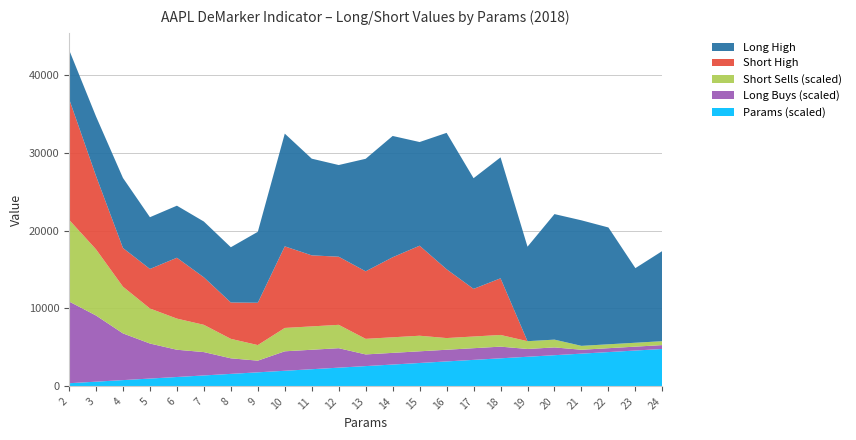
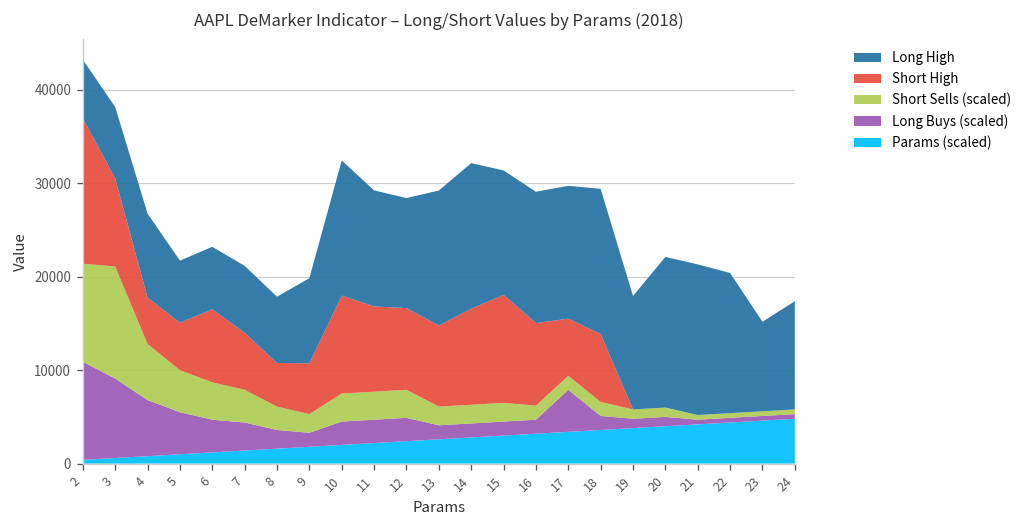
Short Sells (scaled), 3: 9000 -> 12000
Long High, 16: 18000 -> 14000
Long Buys (scaled), 17: 2000 -> 5000
